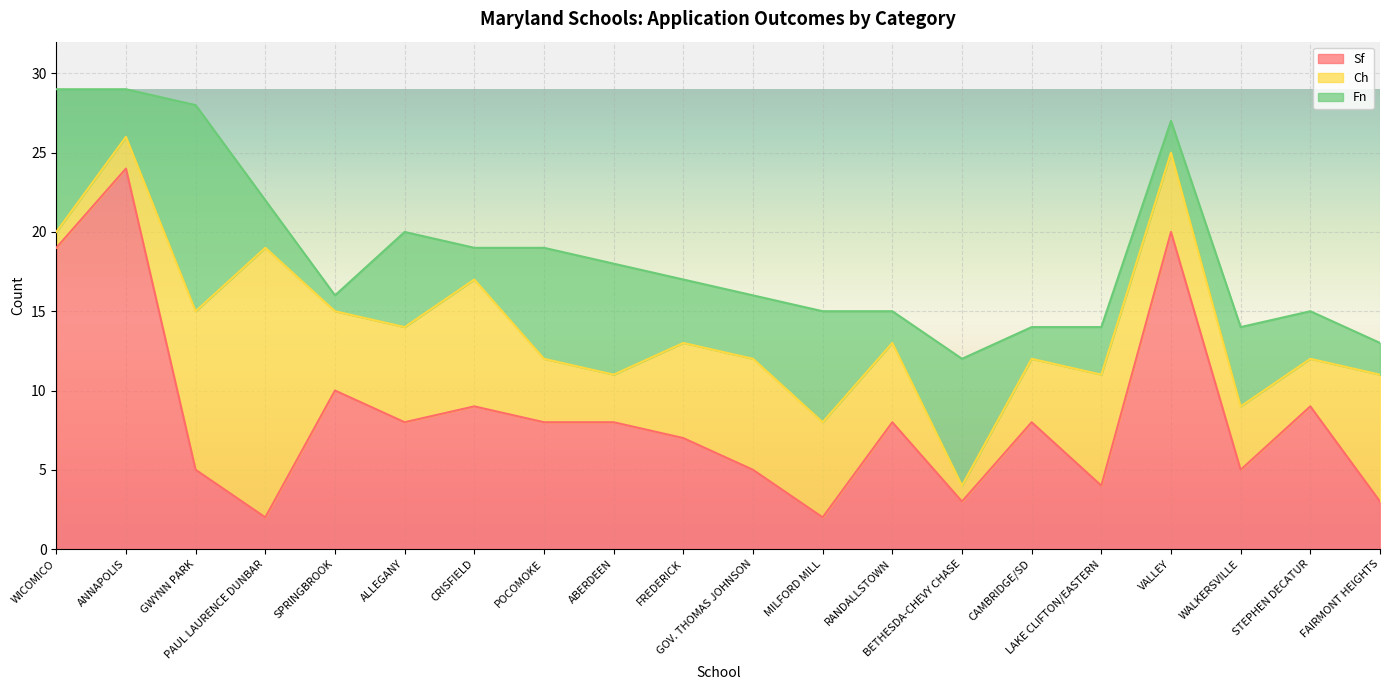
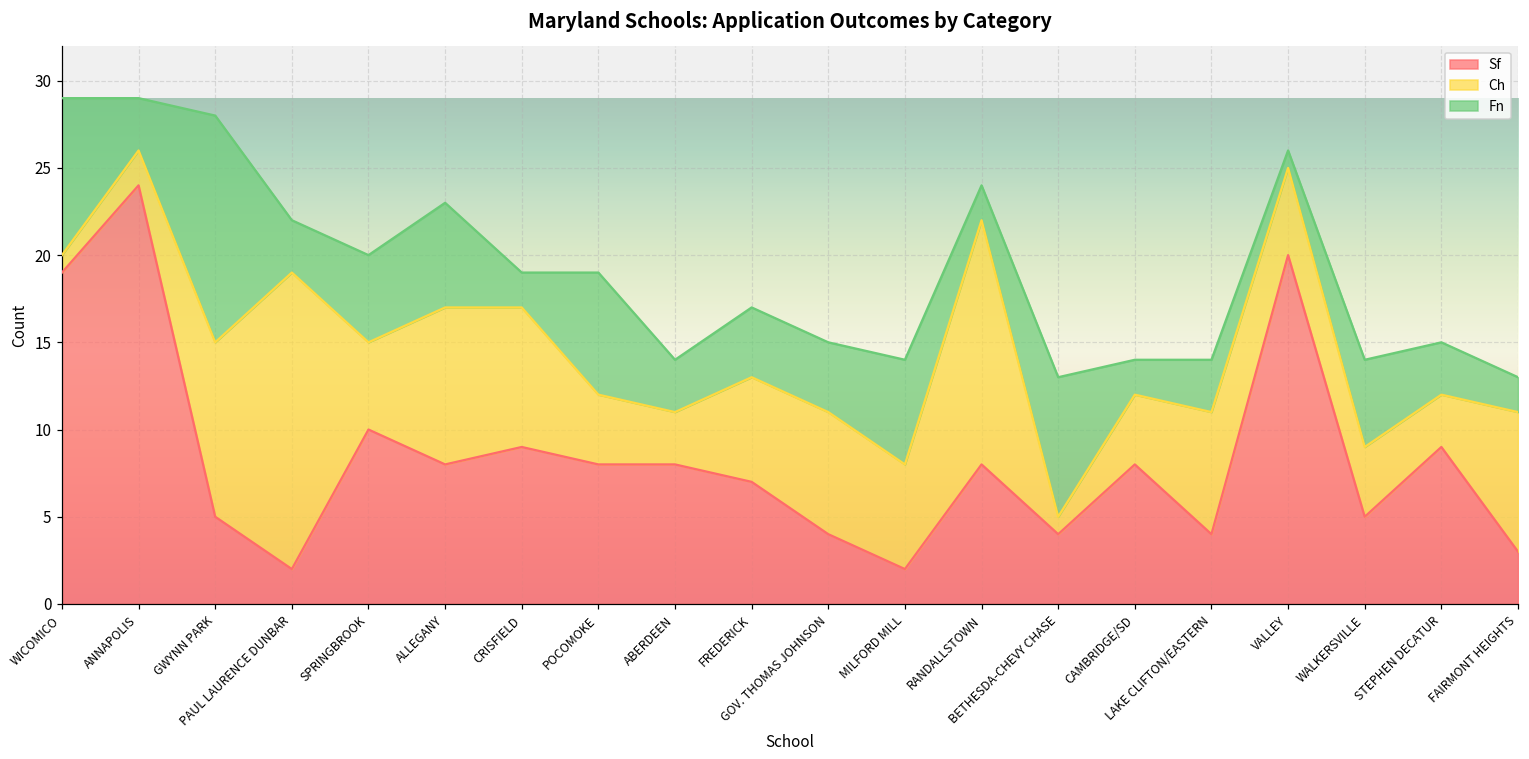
Fn, SPRINGBROOK: 1 -> 5
Ch, ALLEGANY: 6 -> 9
Fn, ABERDEEN: 7 -> 3
Sf, GOV. THOMAS JOHNSON: 5 -> 4
Fn, MILFORD MILL: 7 -> 6
Ch, RANDALLSTOWN: 5 -> 14
Sf, BETHESDA-CHEVY CHASE: 3 -> 4
Fn, VALLEY: 2 -> 1
